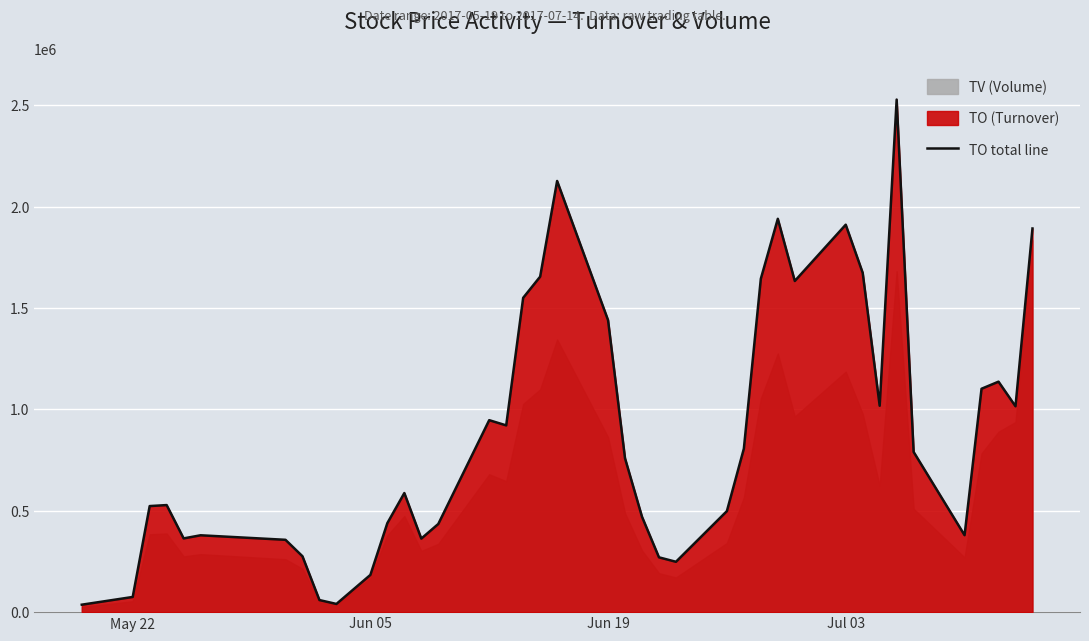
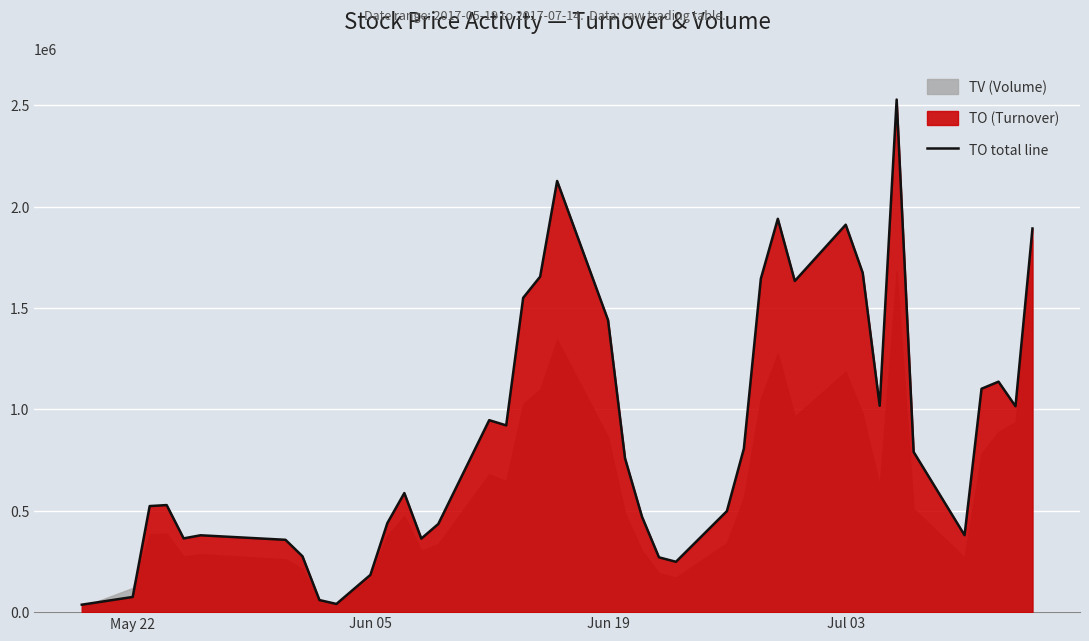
TV (Volume), May 22: 50000 -> 120000
